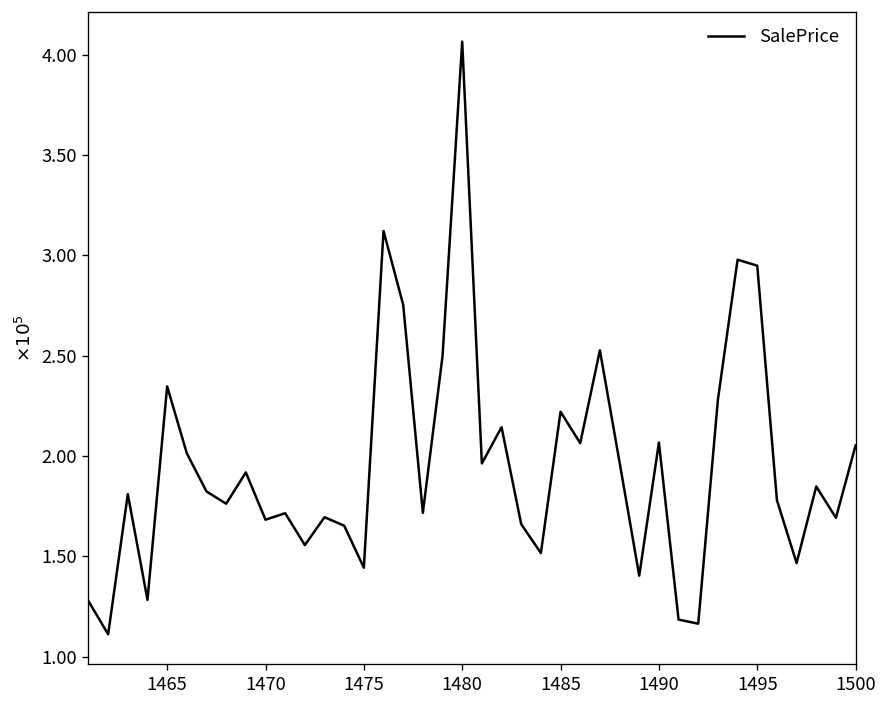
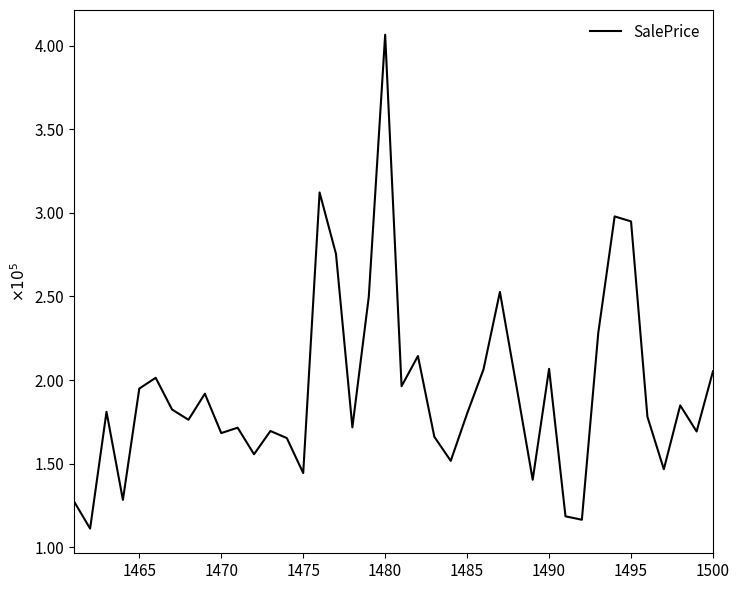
1465: 2.35 -> 1.95
1485: 2.22 -> 1.80
